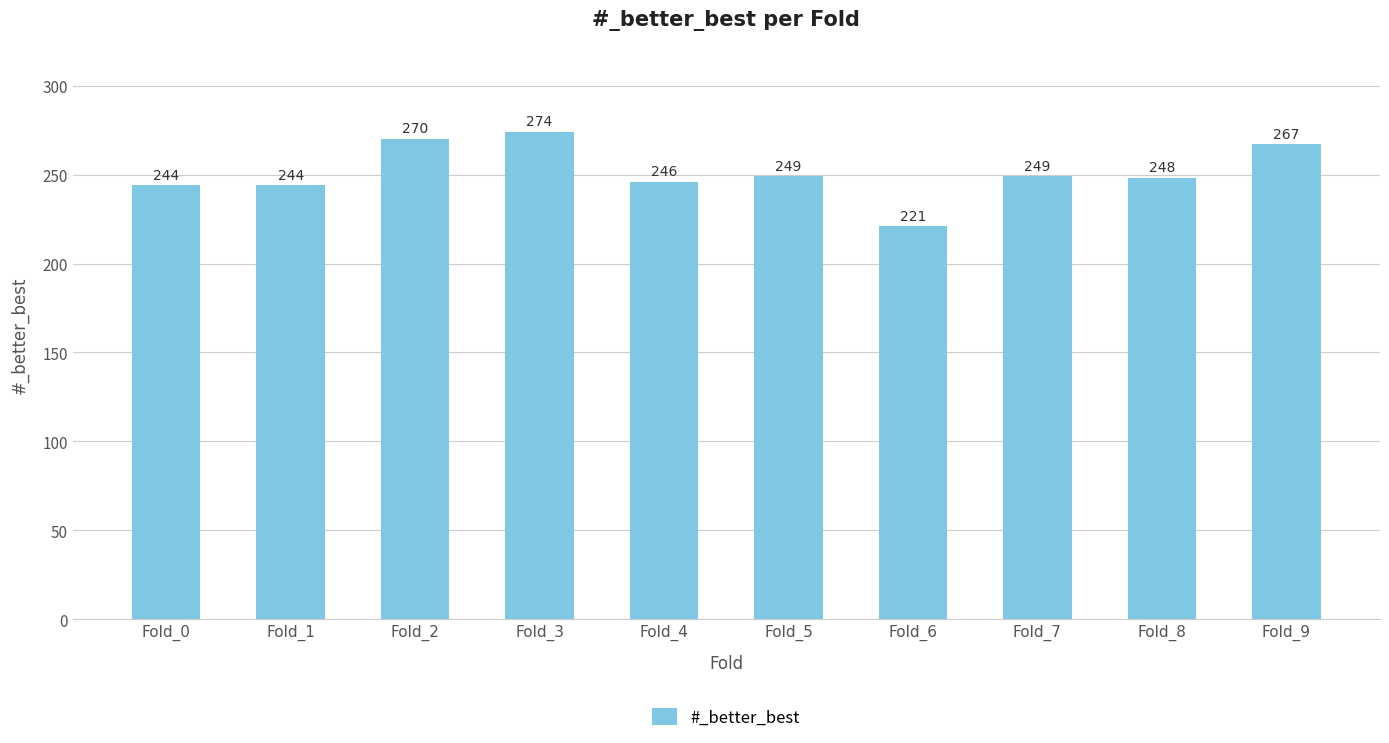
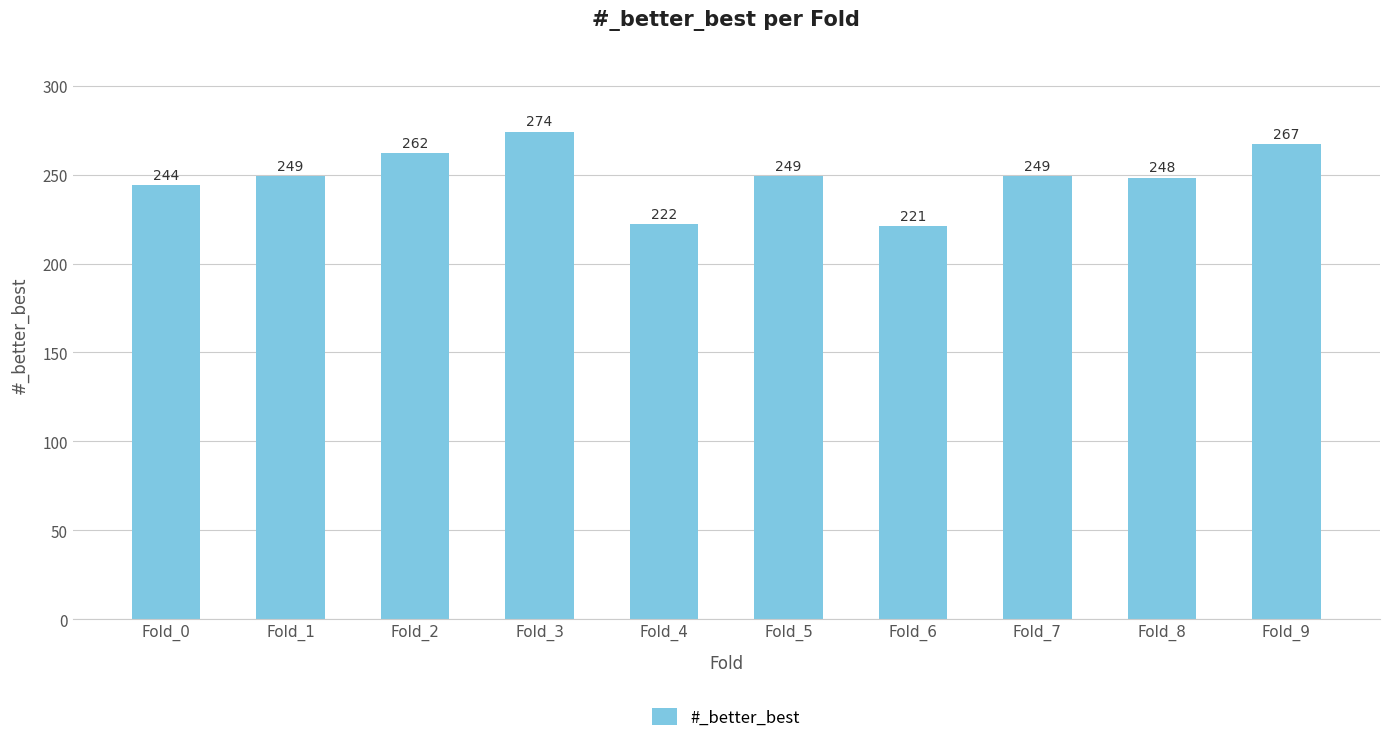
Fold_1: 244 -> 249
Fold_2: 270 -> 262
Fold_4: 246 -> 222
